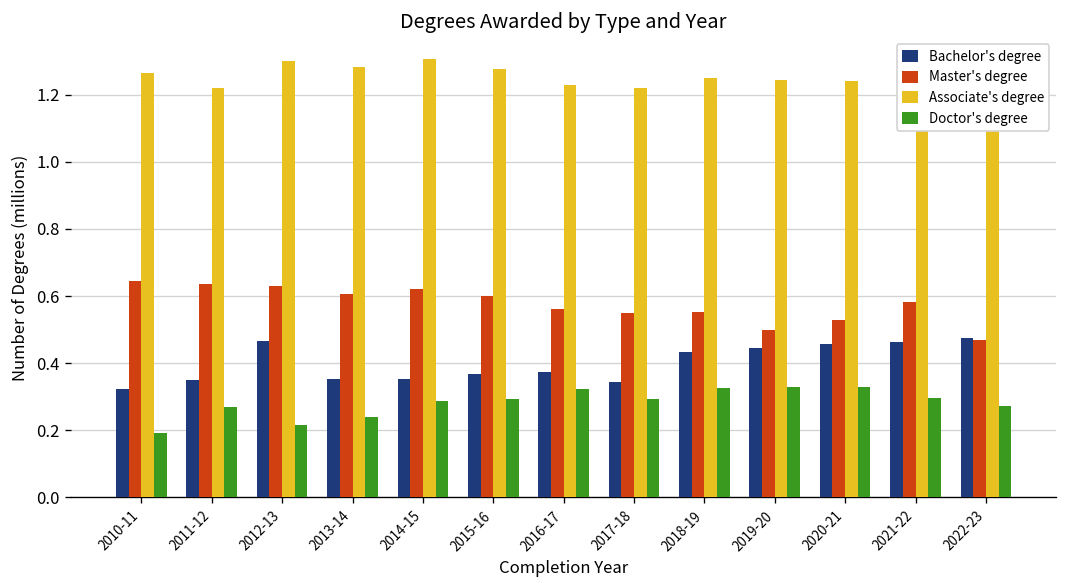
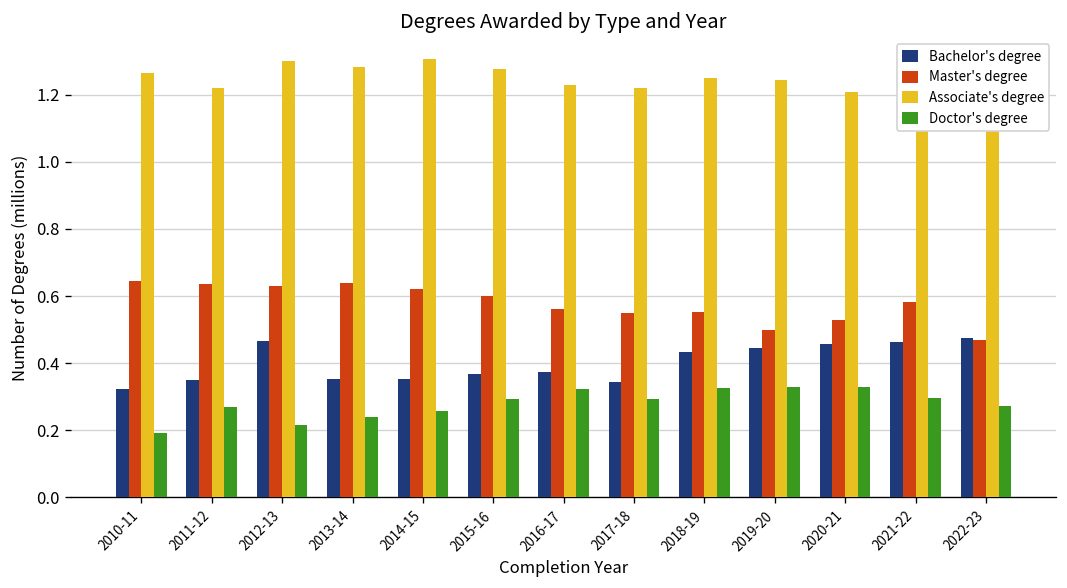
Master's degree, 2013-14: 0.61 -> 0.64
Doctor's degree, 2014-15: 0.29 -> 0.26
Associate's degree, 2020-21: 1.24 -> 1.21
